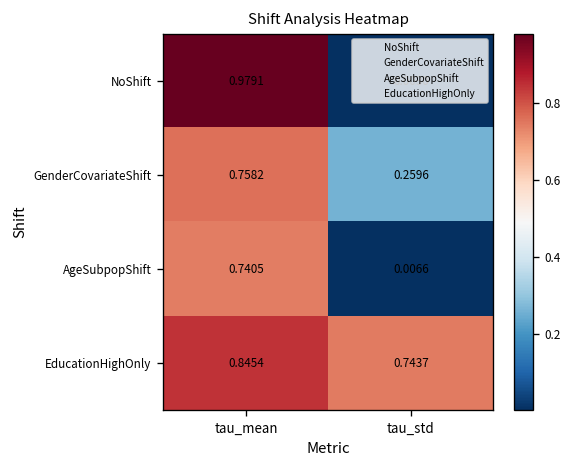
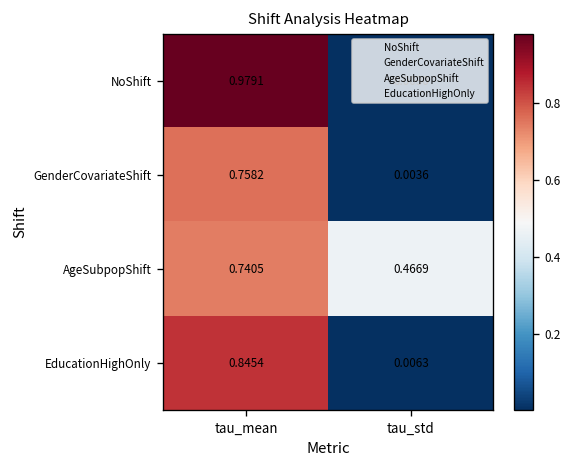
GenderCovariateShift, tau_std: 0.2596 -> 0.0036
AgeSubpopShift, tau_std: 0.0066 -> 0.4669
EducationHighOnly, tau_std: 0.7437 -> 0.0063
